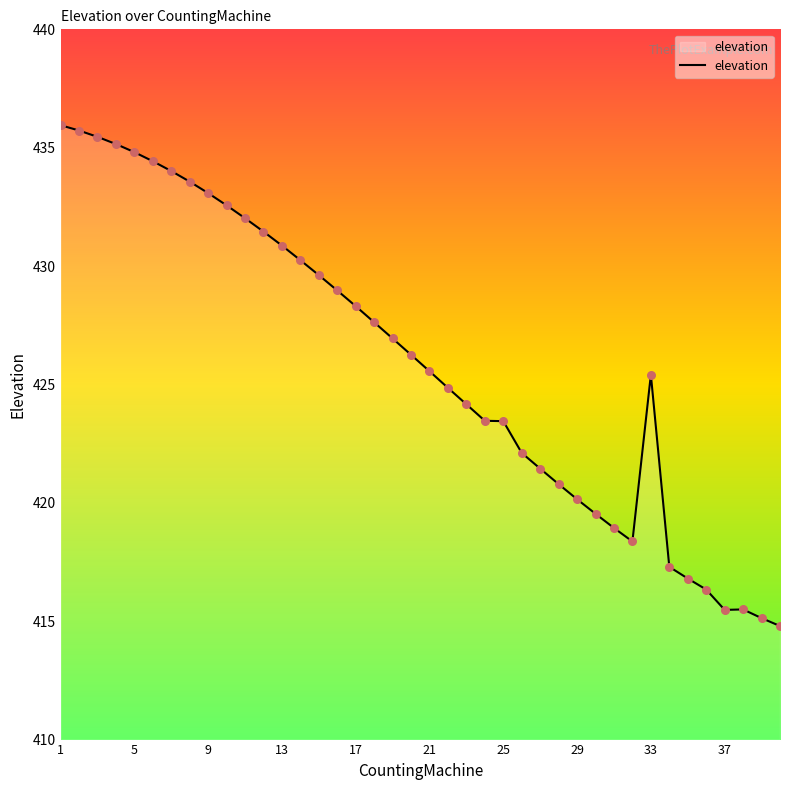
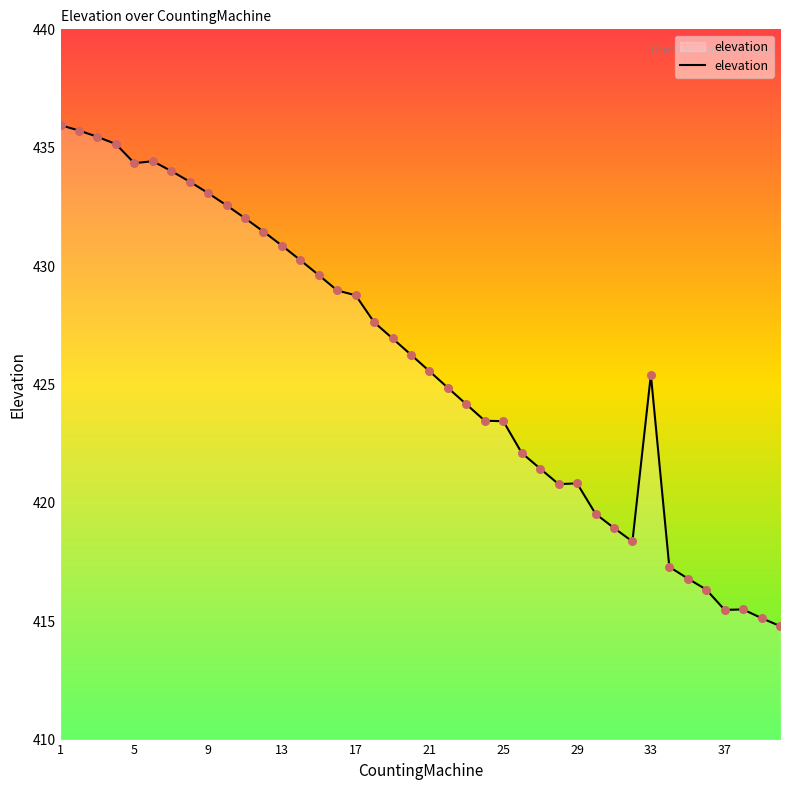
5: 434.8 -> 434.3
17: 428.3 -> 428.8
29: 420.2 -> 420.8
